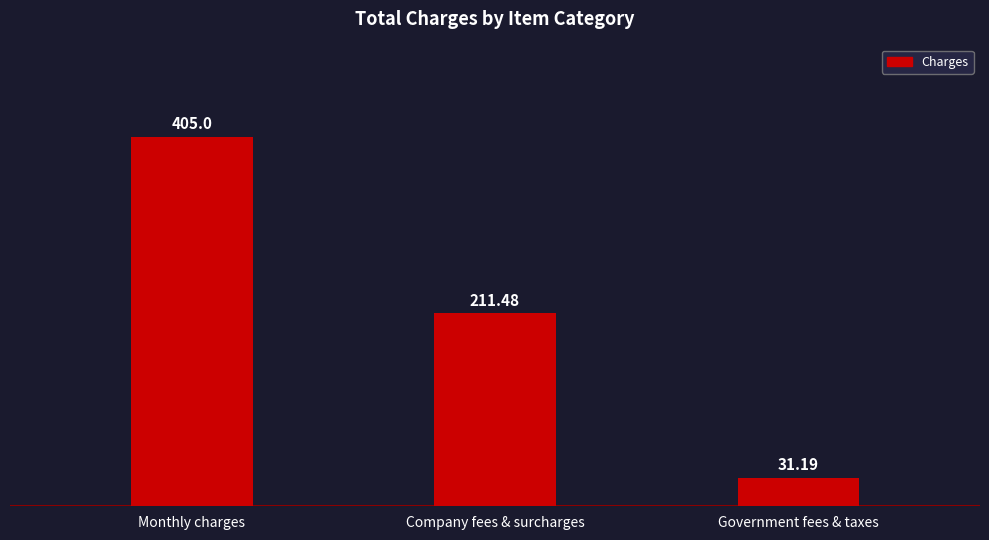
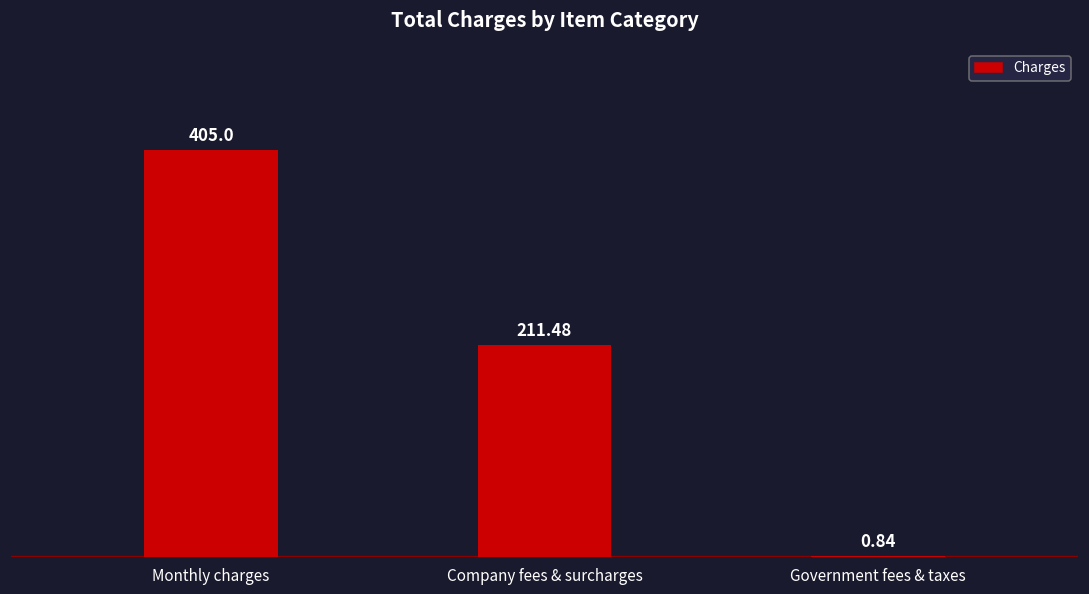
Government fees & taxes: 31.19 -> 0.84
